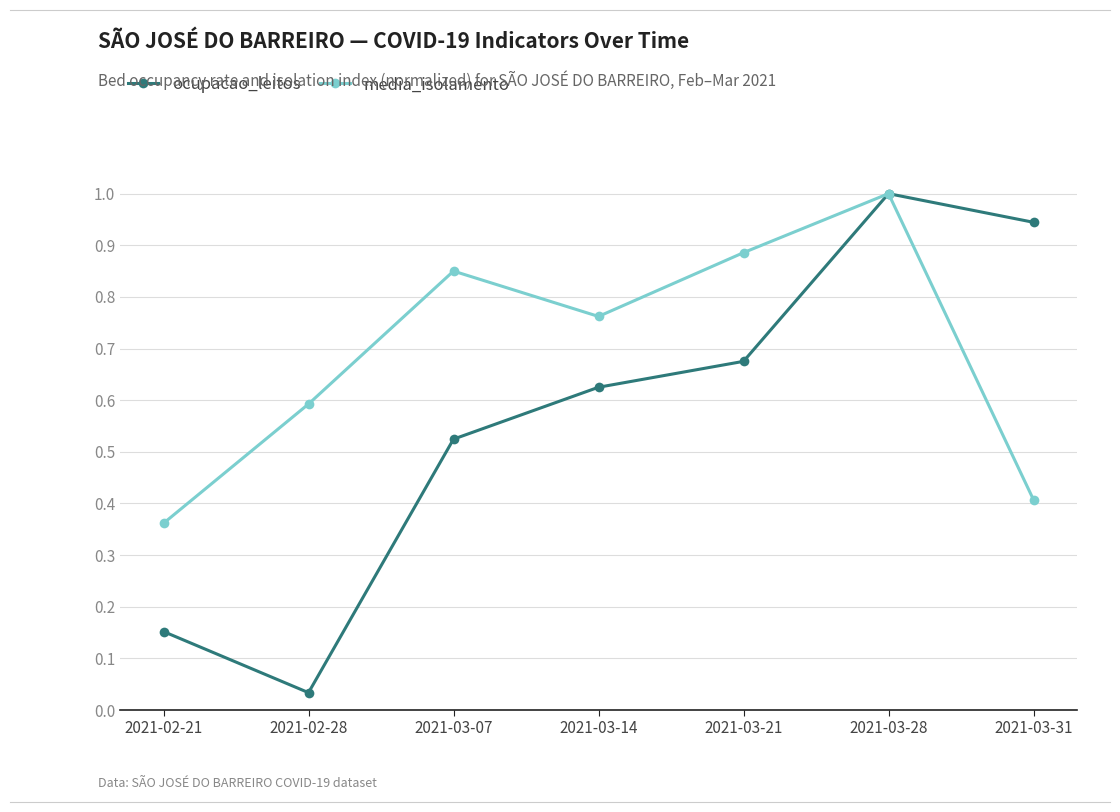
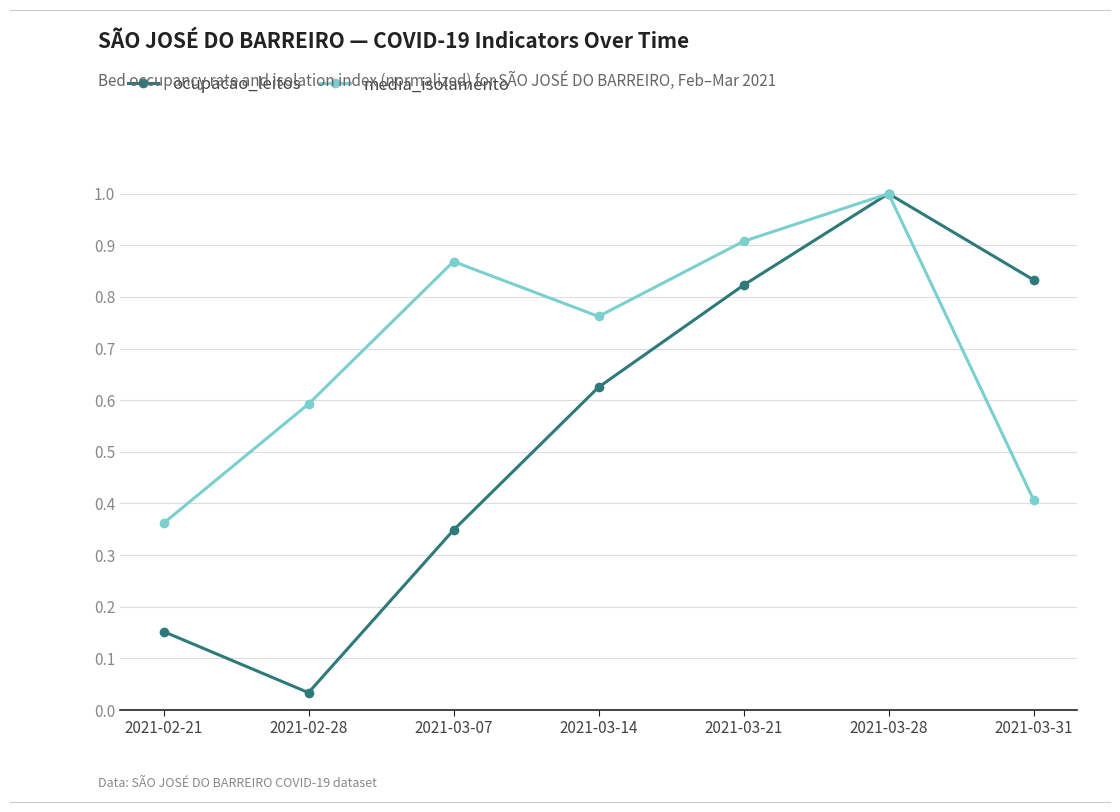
ocupacao_leitos, 2021-03-07: 0.52 -> 0.35
media_isolamento, 2021-03-07: 0.85 -> 0.87
ocupacao_leitos, 2021-03-21: 0.68 -> 0.82
media_isolamento, 2021-03-21: 0.89 -> 0.91
ocupacao_leitos, 2021-03-31: 0.94 -> 0.83
